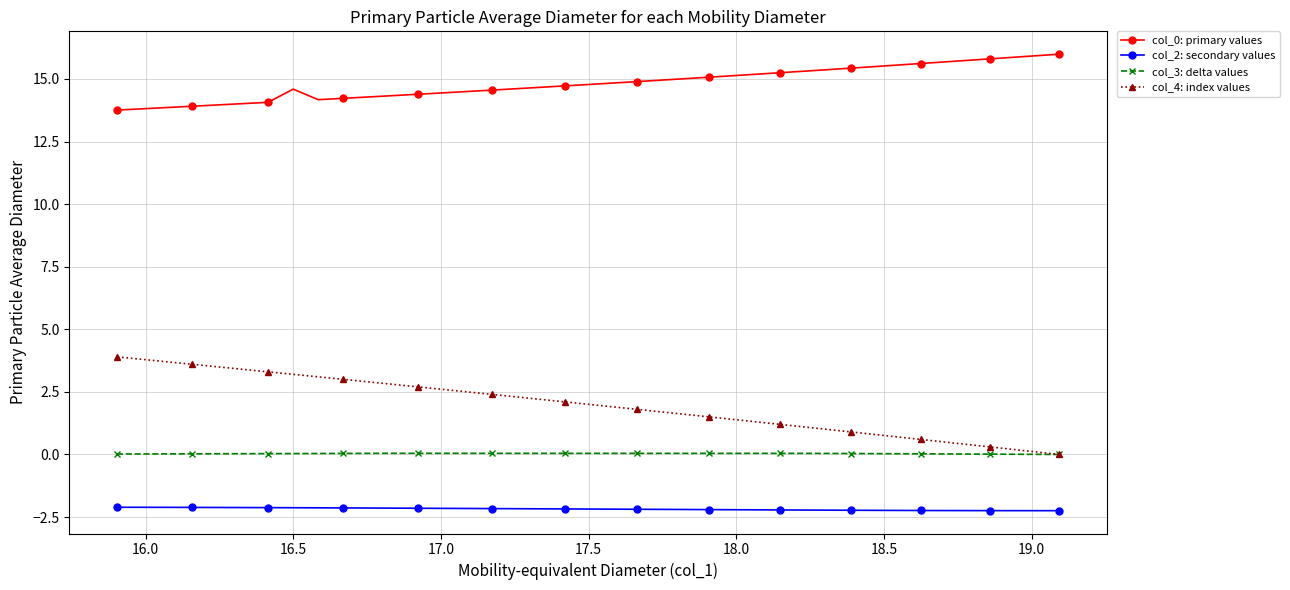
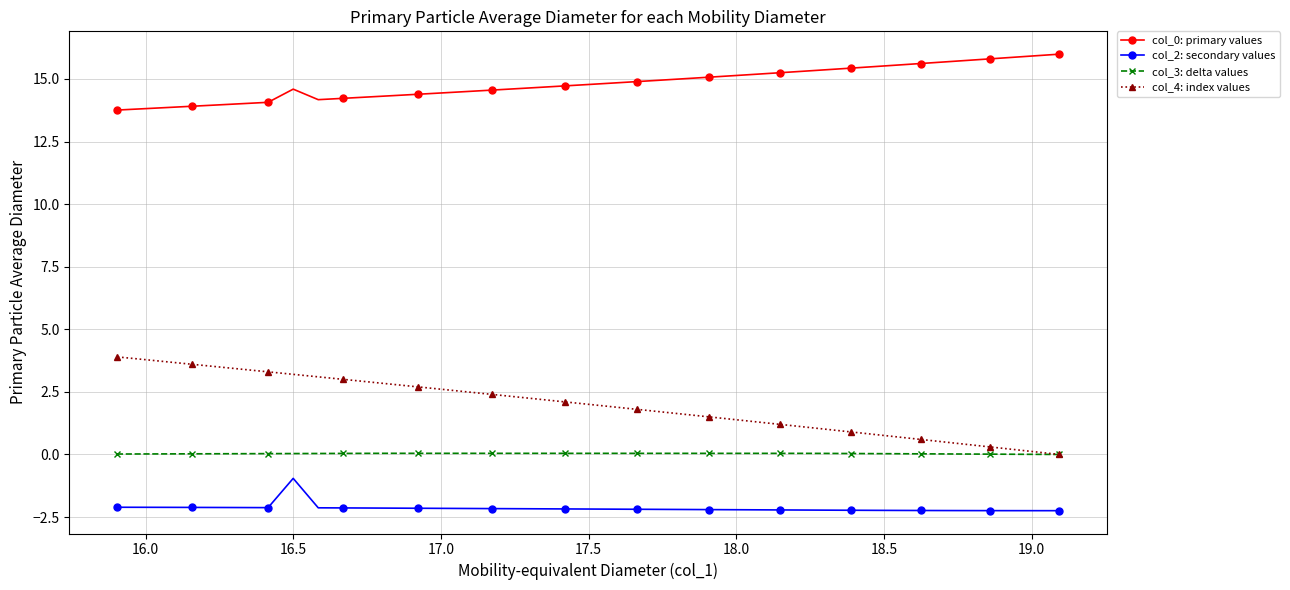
col_2: secondary values, 16.5: -2.1 -> -1.0
